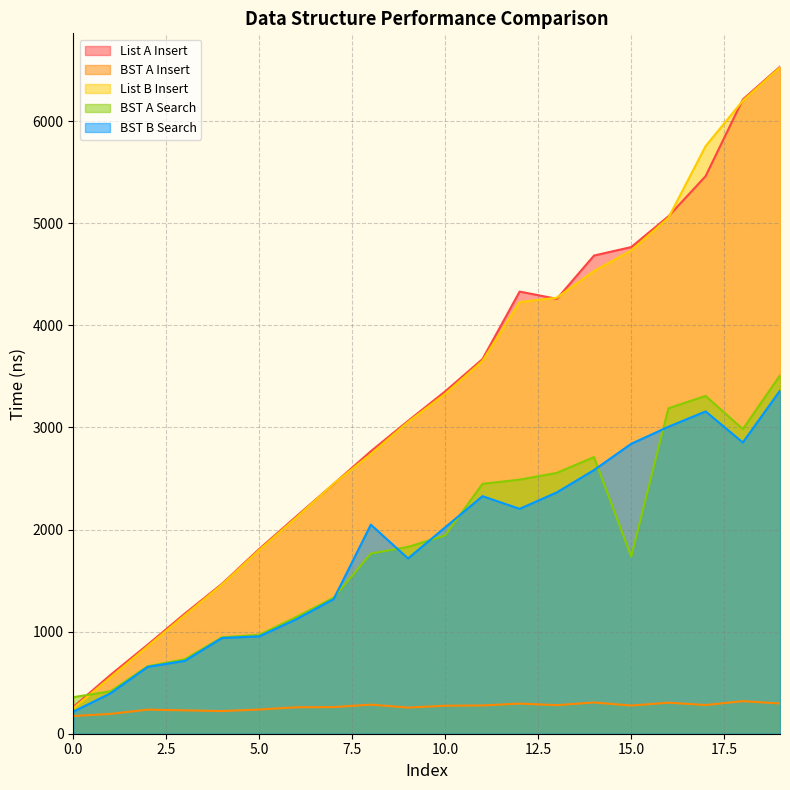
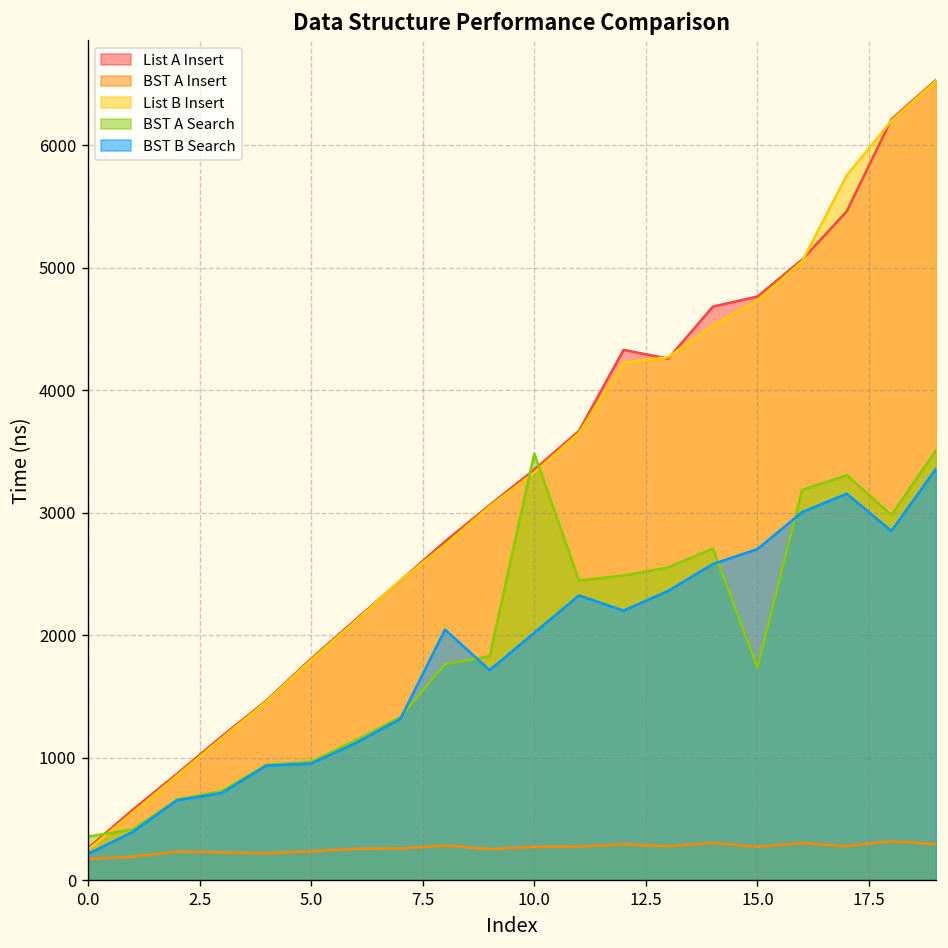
BST A Search, 10.0: 1940 -> 3490
BST B Search, 15.0: 2840 -> 2710
